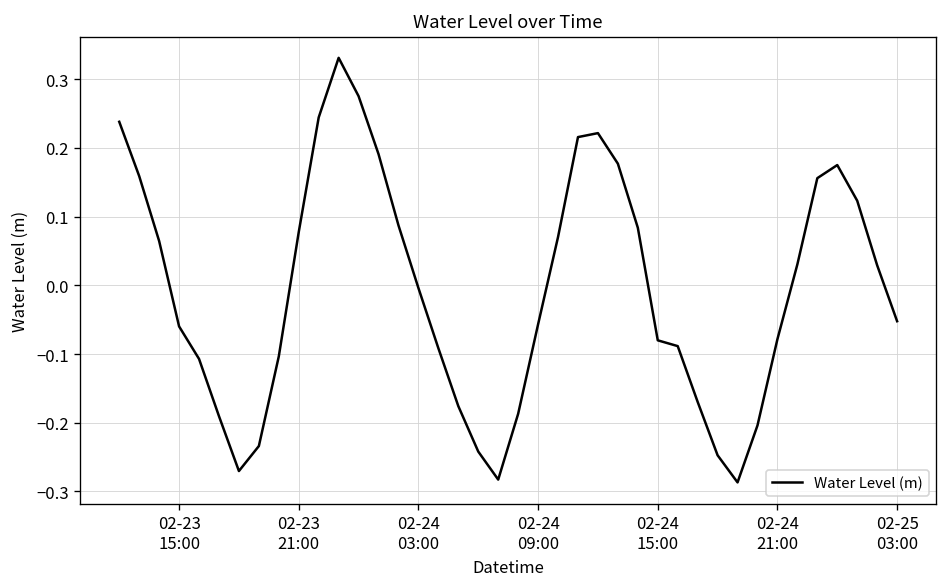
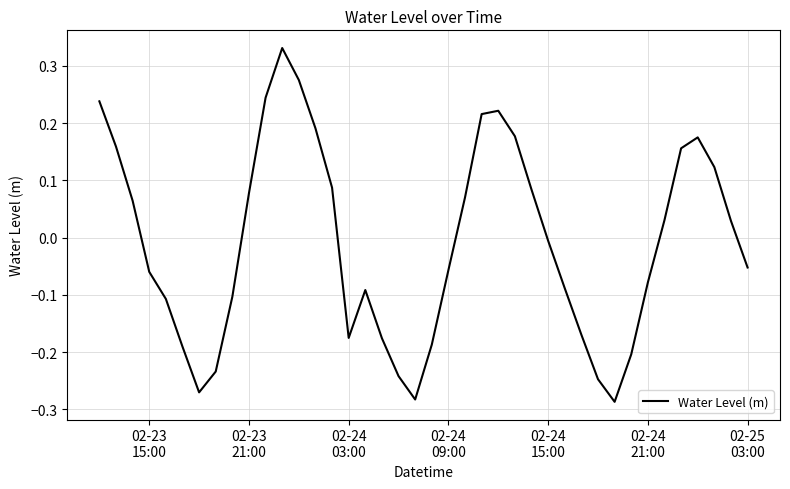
02-24 03:00: 0.00 -> -0.18
02-24 15:00: -0.08 -> -0.01
